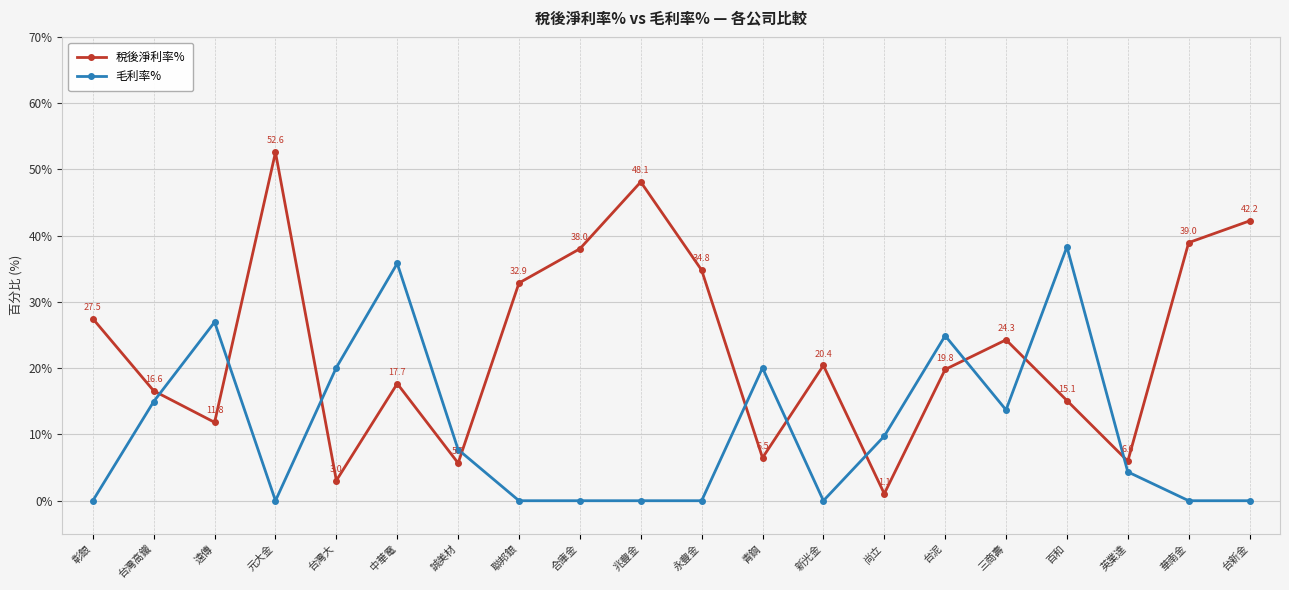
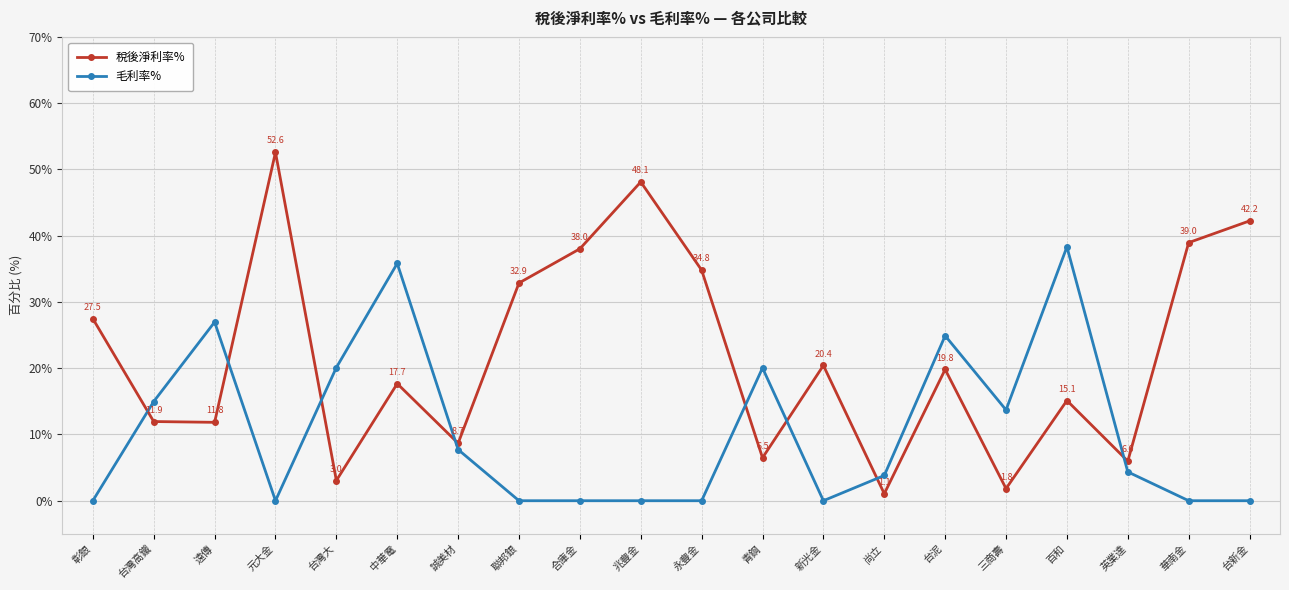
稅後淨利率%, 台灣高鐵: 16.6 -> 11.9
稅後淨利率%, 誠美材: 5.7 -> 8.7
毛利率%, 尚立: 10% -> 4%
稅後淨利率%, 三商壽: 24.3 -> 1.8
